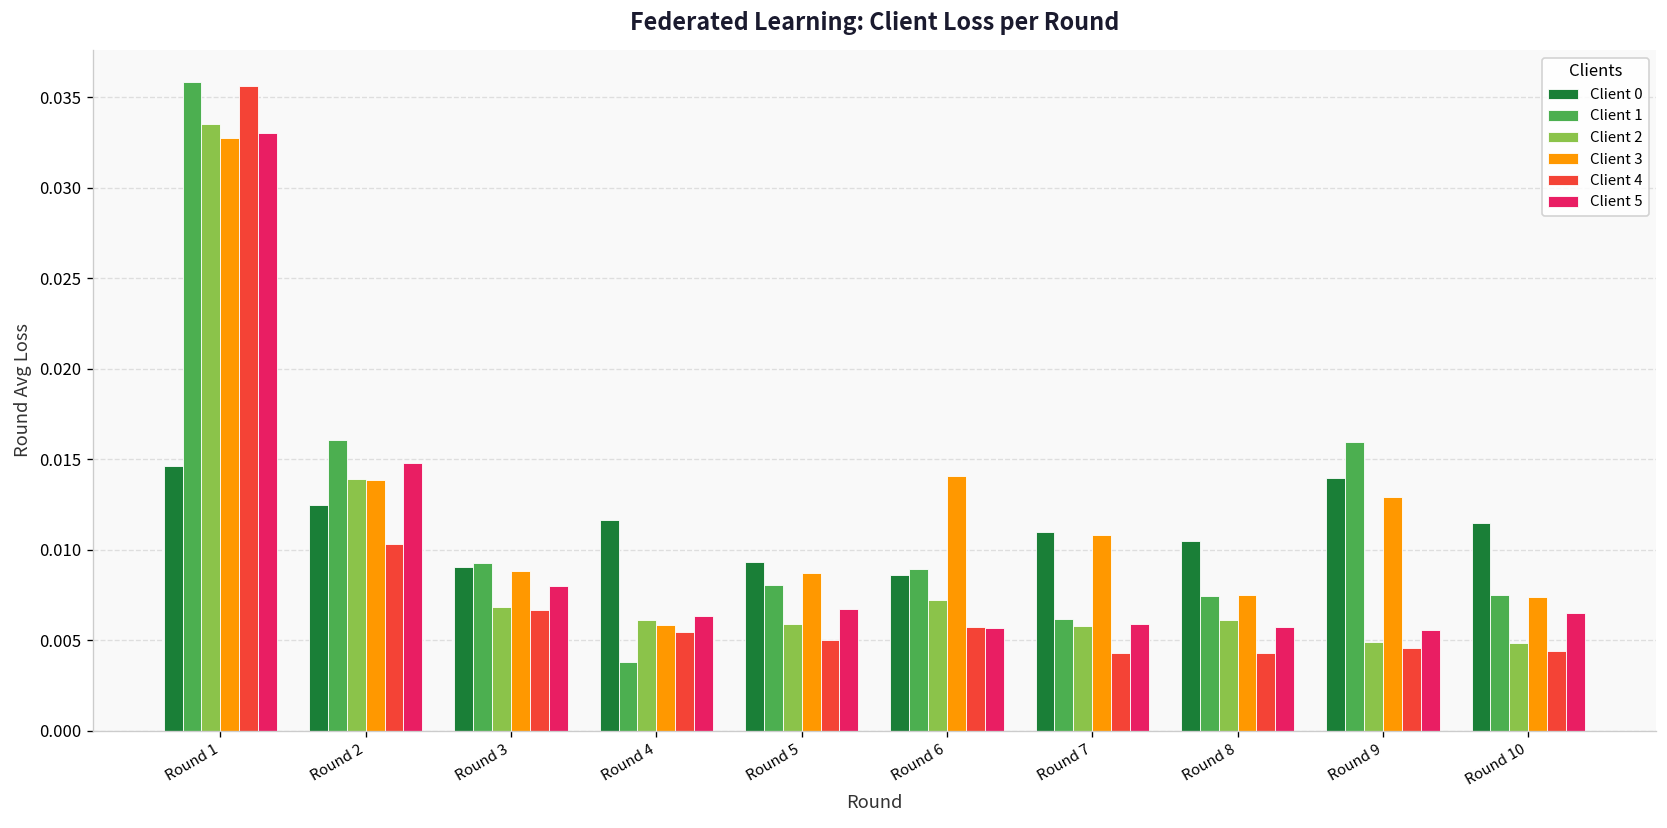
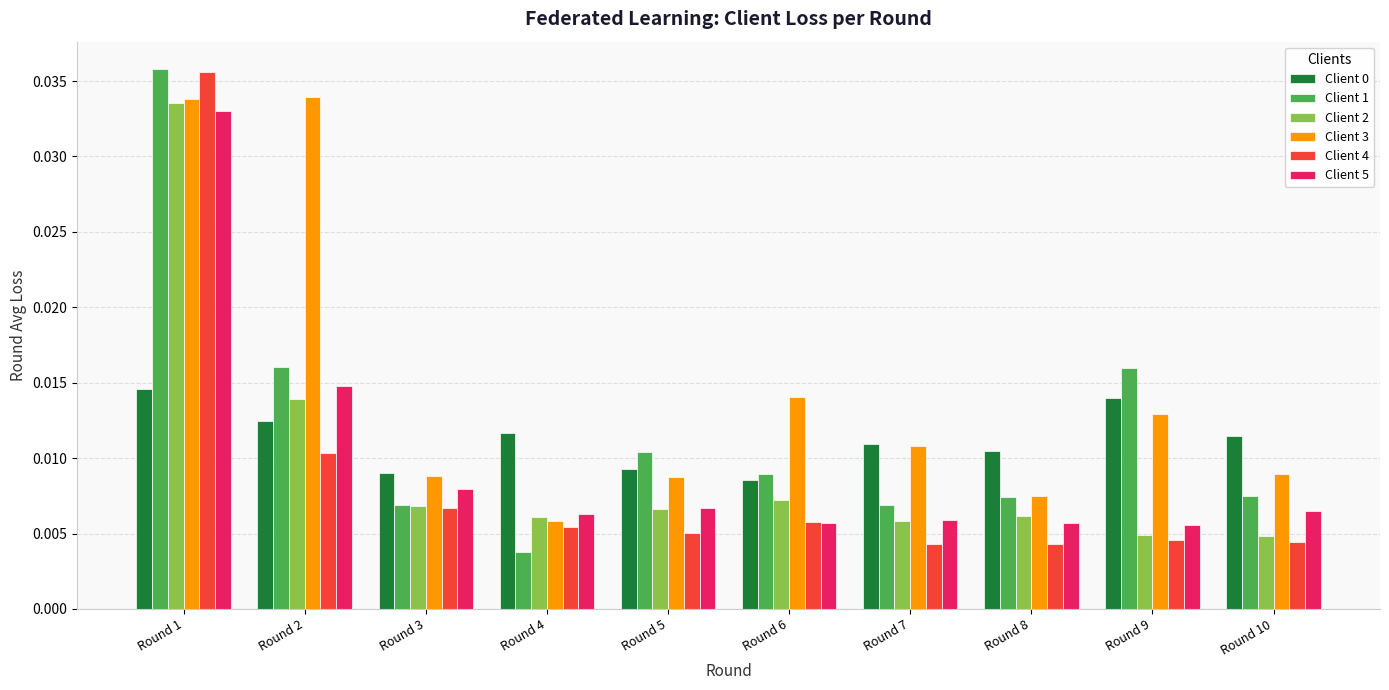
Client 3, Round 1: 0.0327 -> 0.0338
Client 3, Round 2: 0.0138 -> 0.0339
Client 1, Round 3: 0.0093 -> 0.0069
Client 1, Round 5: 0.0081 -> 0.0104
Client 2, Round 5: 0.0059 -> 0.0066
Client 1, Round 7: 0.0062 -> 0.0069
Client 3, Round 10: 0.0074 -> 0.0089
